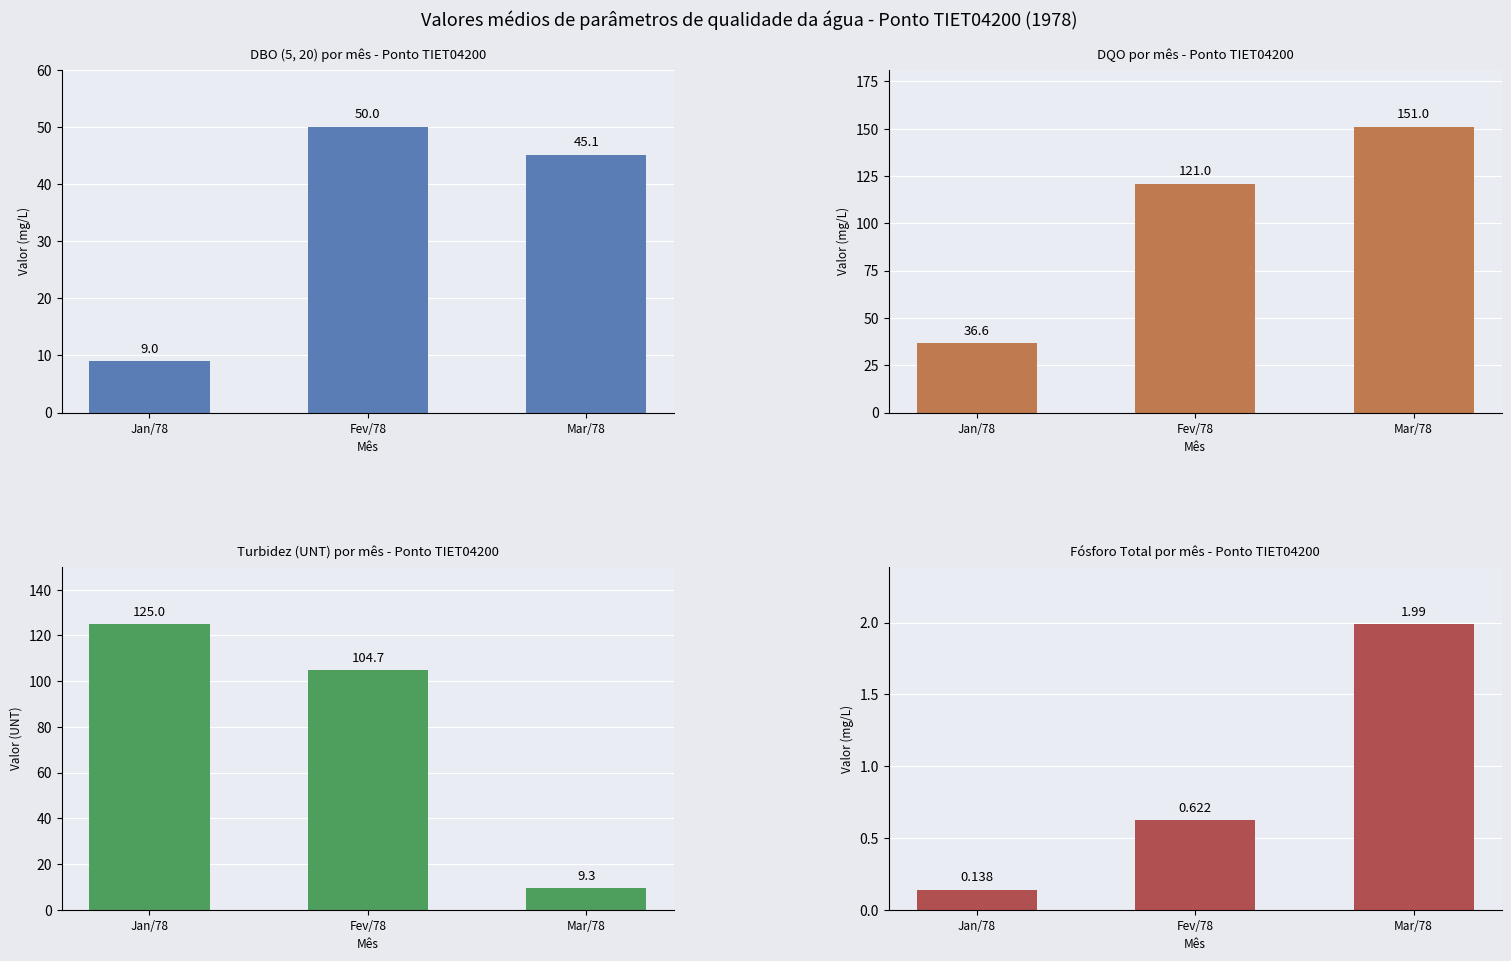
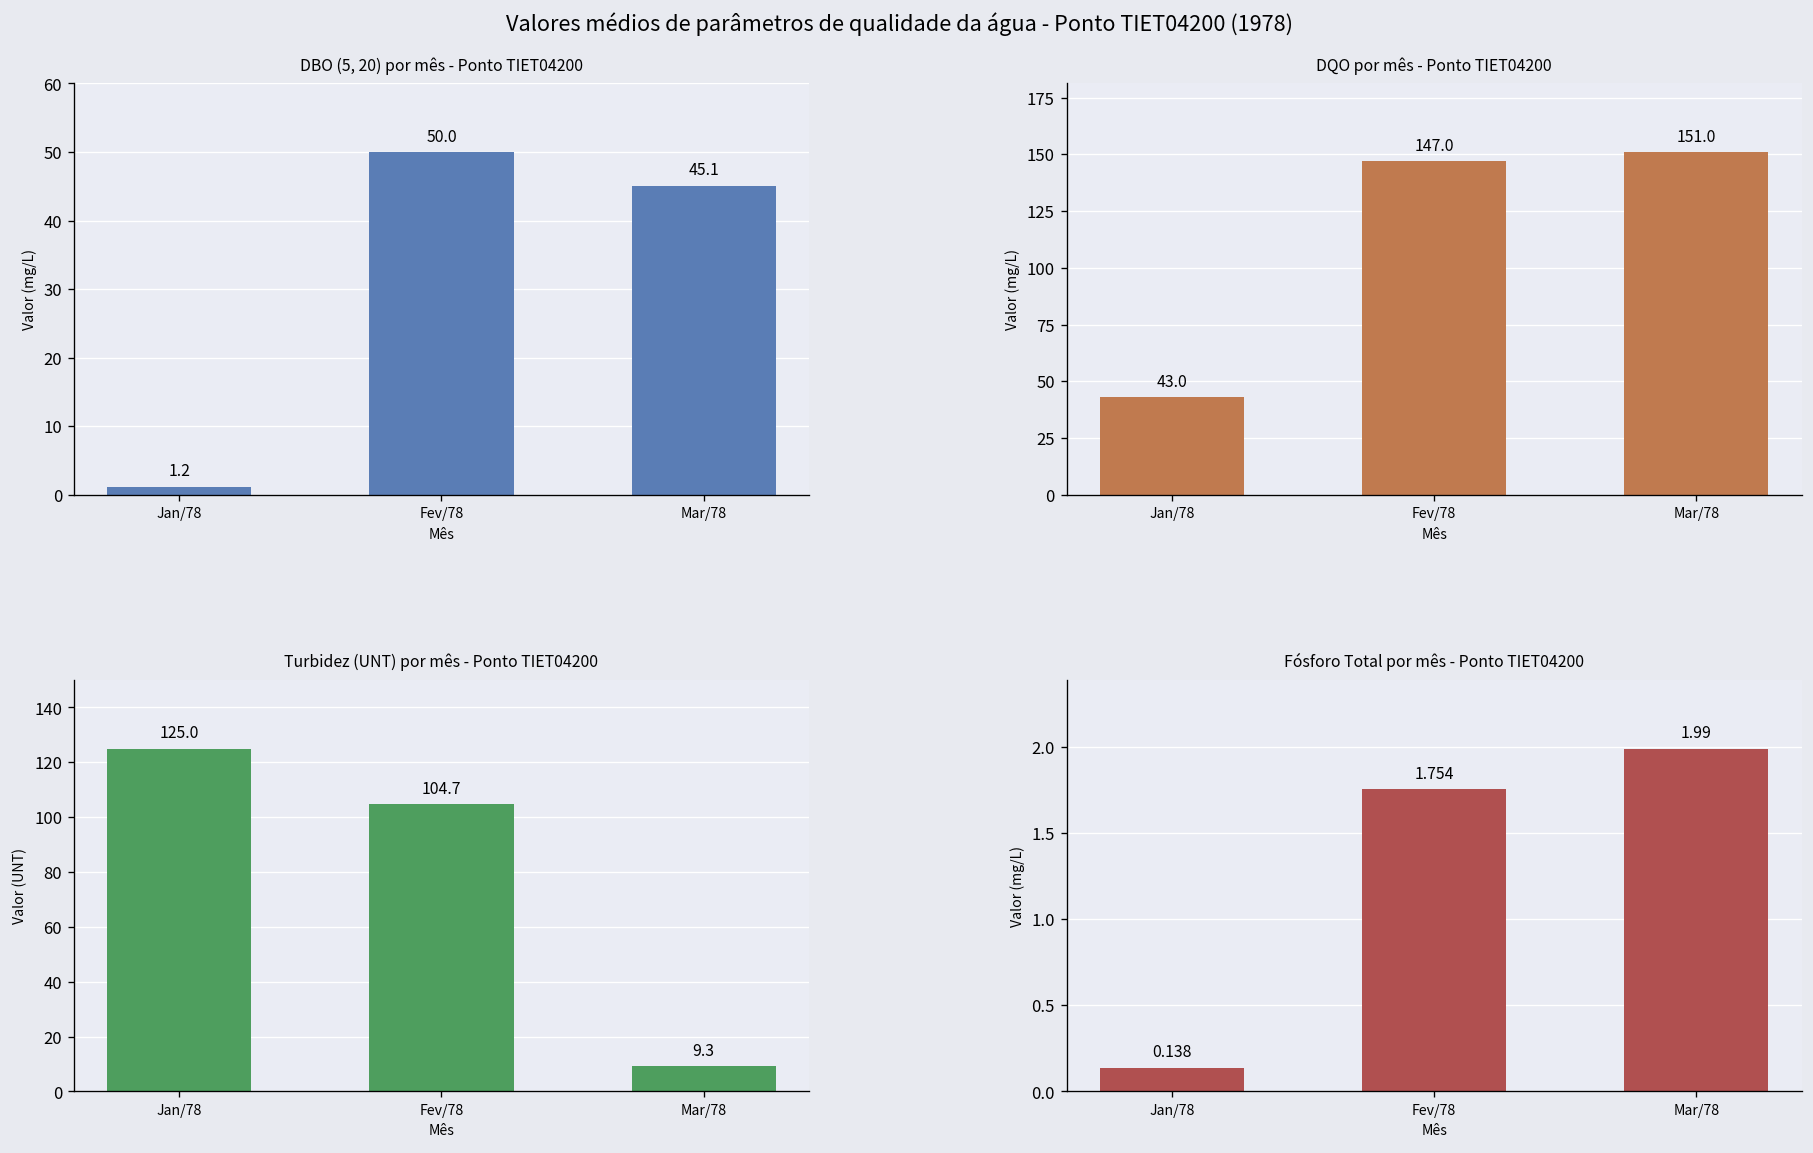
DBO (5, 20) por mês - Ponto TIET04200, Jan/78: 9.0 -> 1.2
DQO por mês - Ponto TIET04200, Jan/78: 36.6 -> 43.0
DQO por mês - Ponto TIET04200, Fev/78: 121.0 -> 147.0
Fósforo Total por mês - Ponto TIET04200, Fev/78: 0.622 -> 1.754
